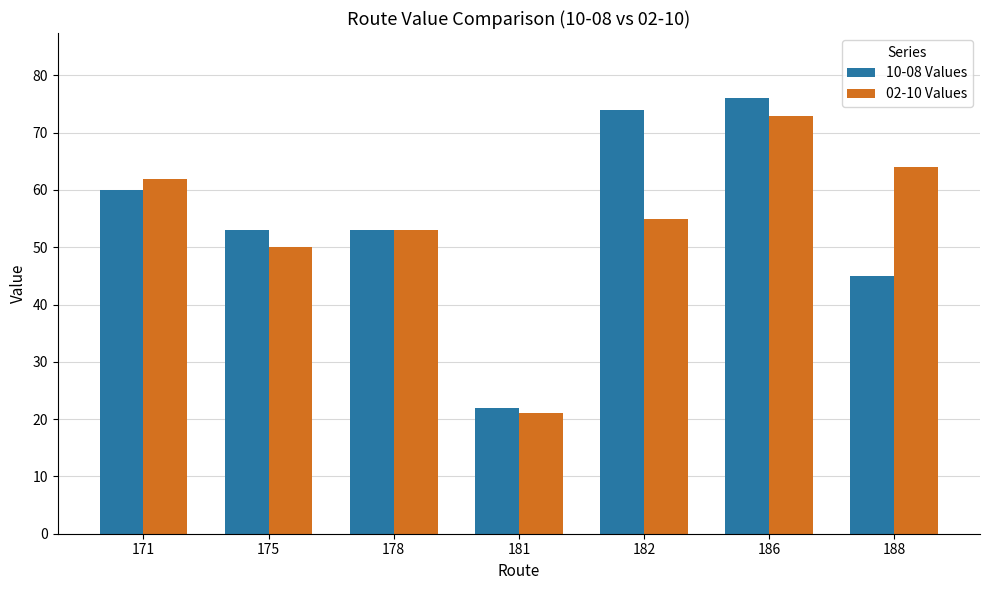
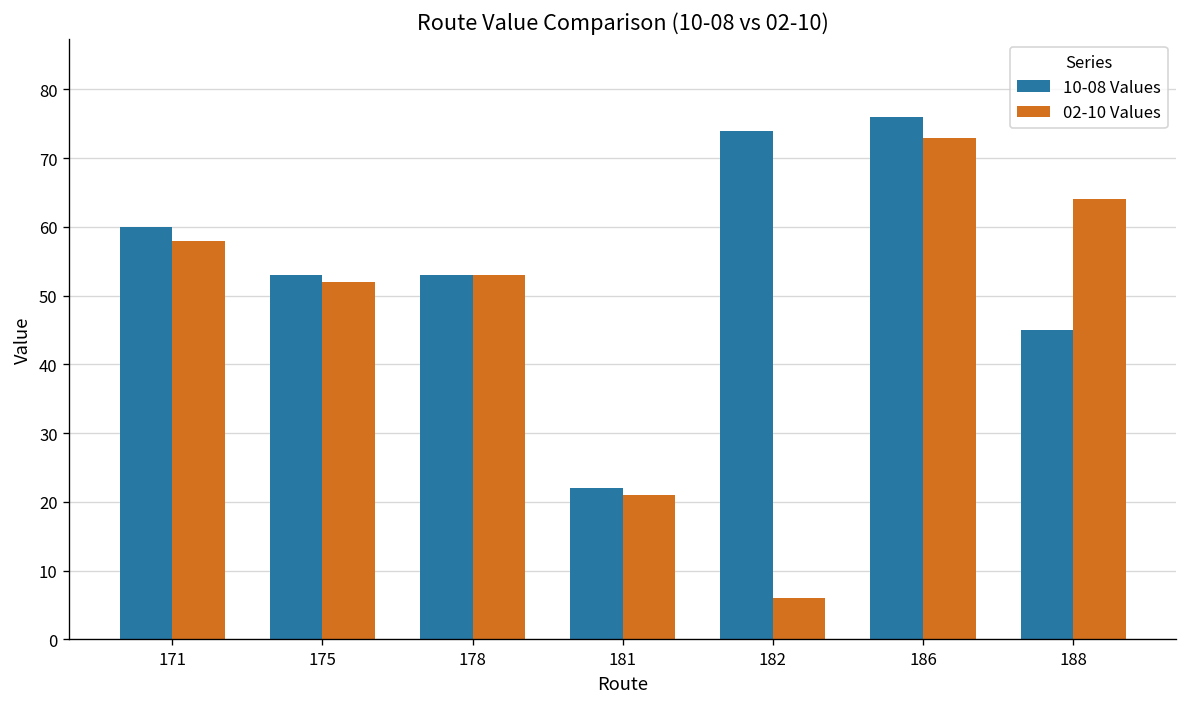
02-10 Values, 171: 62 -> 58
02-10 Values, 175: 50 -> 52
02-10 Values, 182: 55 -> 6
